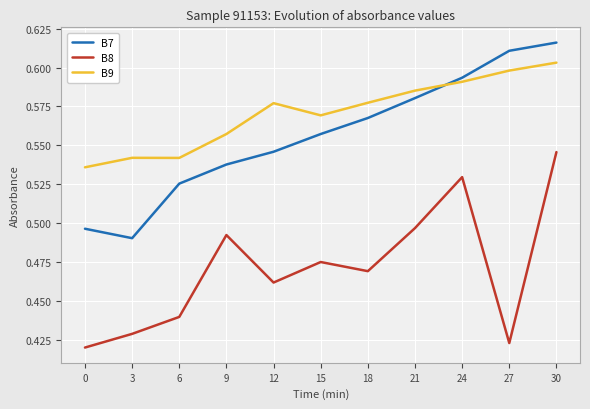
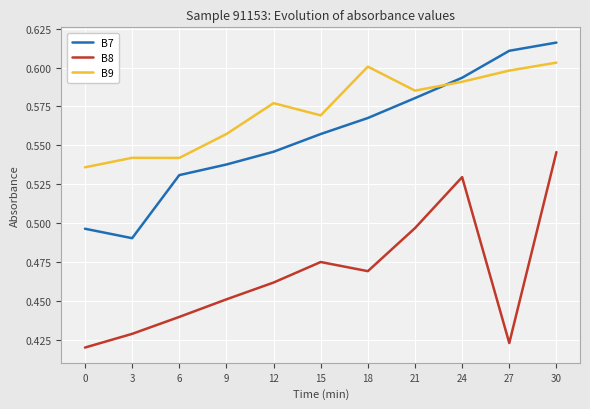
B7, 6: 0.525 -> 0.531
B8, 9: 0.492 -> 0.451
B9, 18: 0.577 -> 0.601
